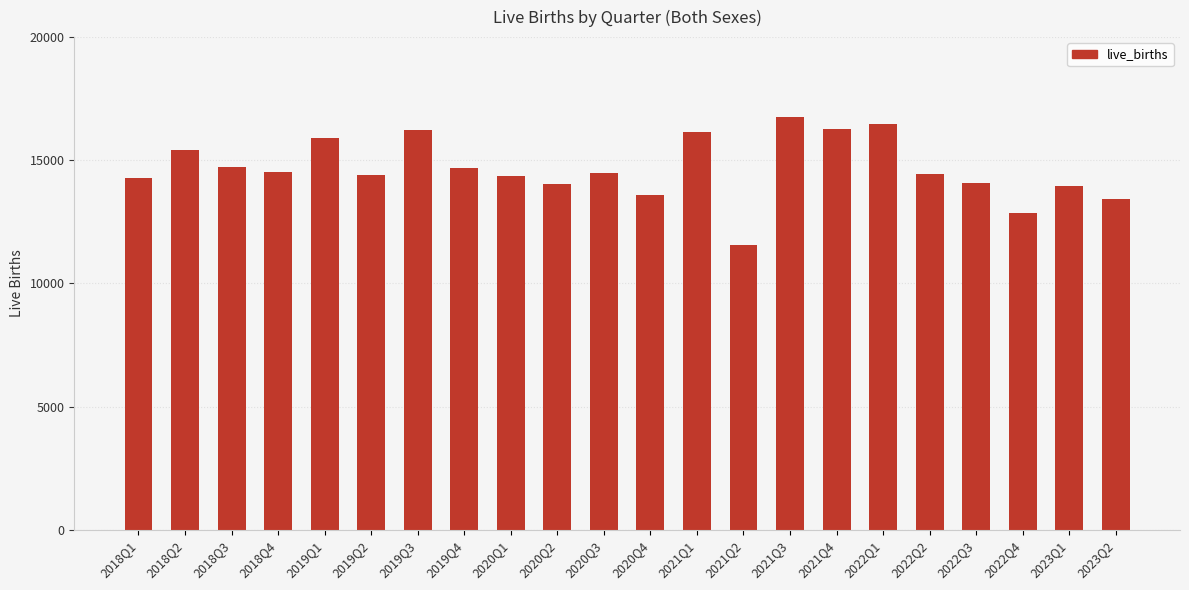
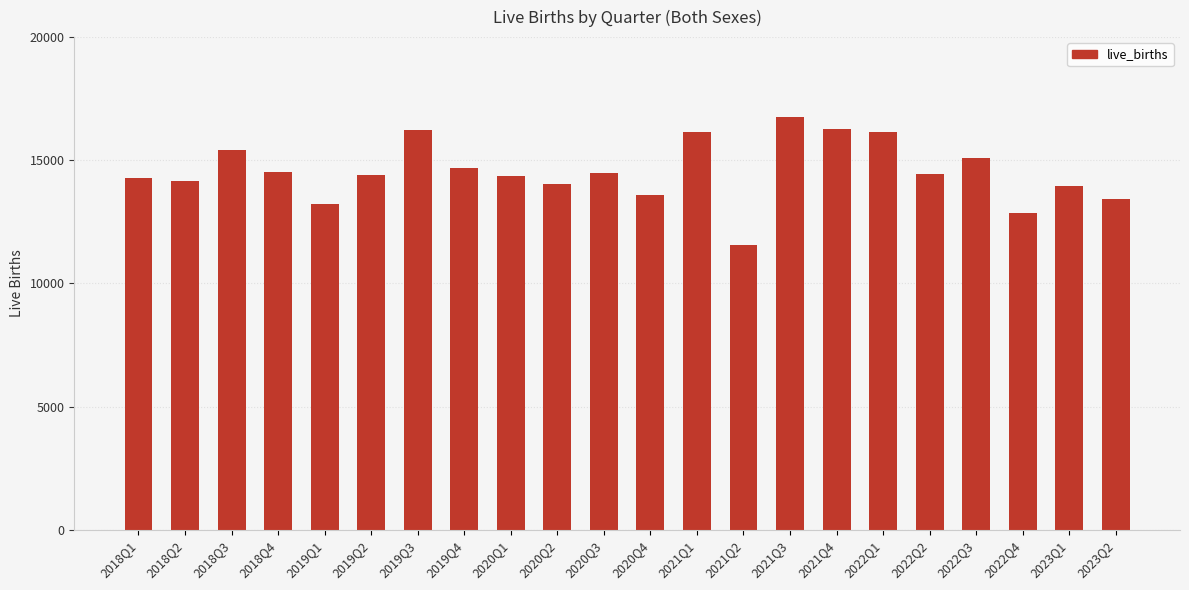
2018Q2: 15400 -> 14100
2018Q3: 14700 -> 15400
2019Q1: 15900 -> 13200
2022Q1: 16500 -> 16100
2022Q3: 14100 -> 15100
